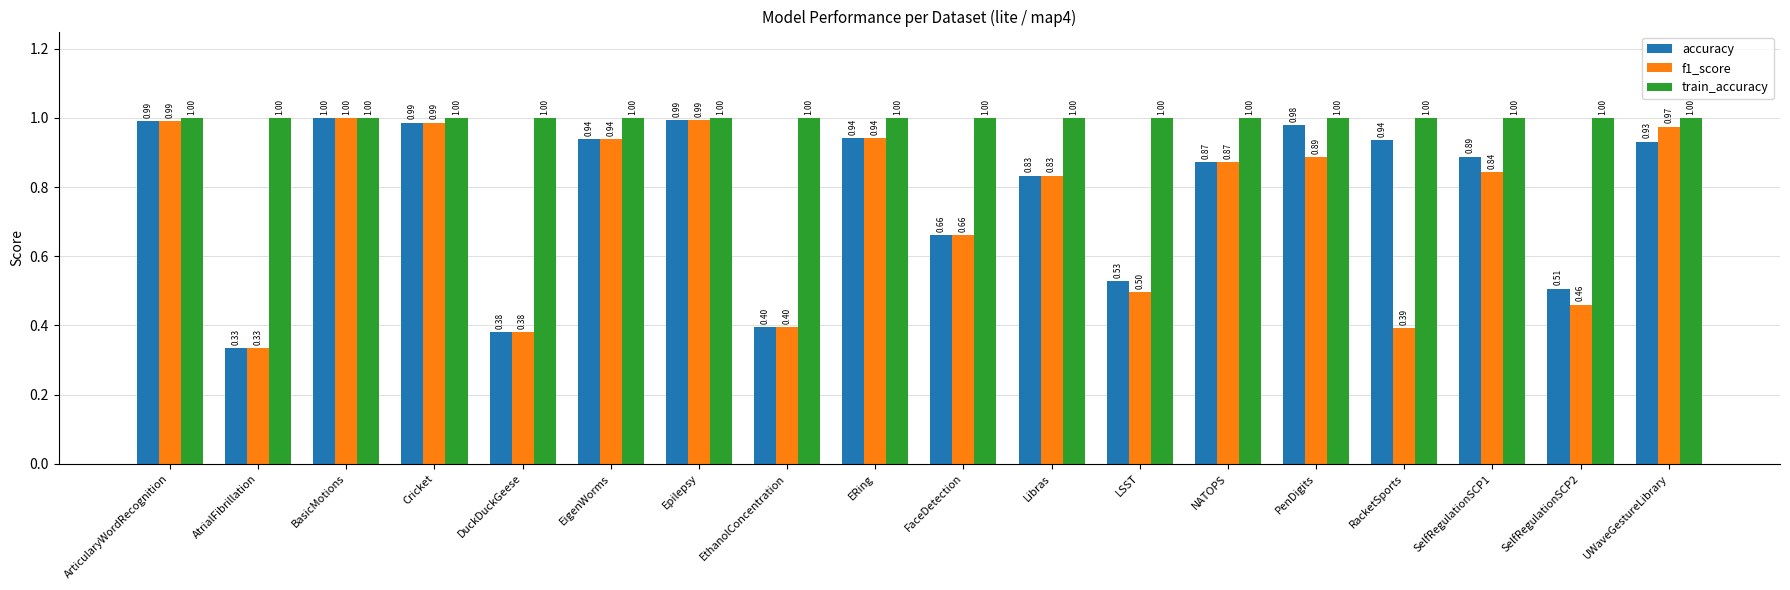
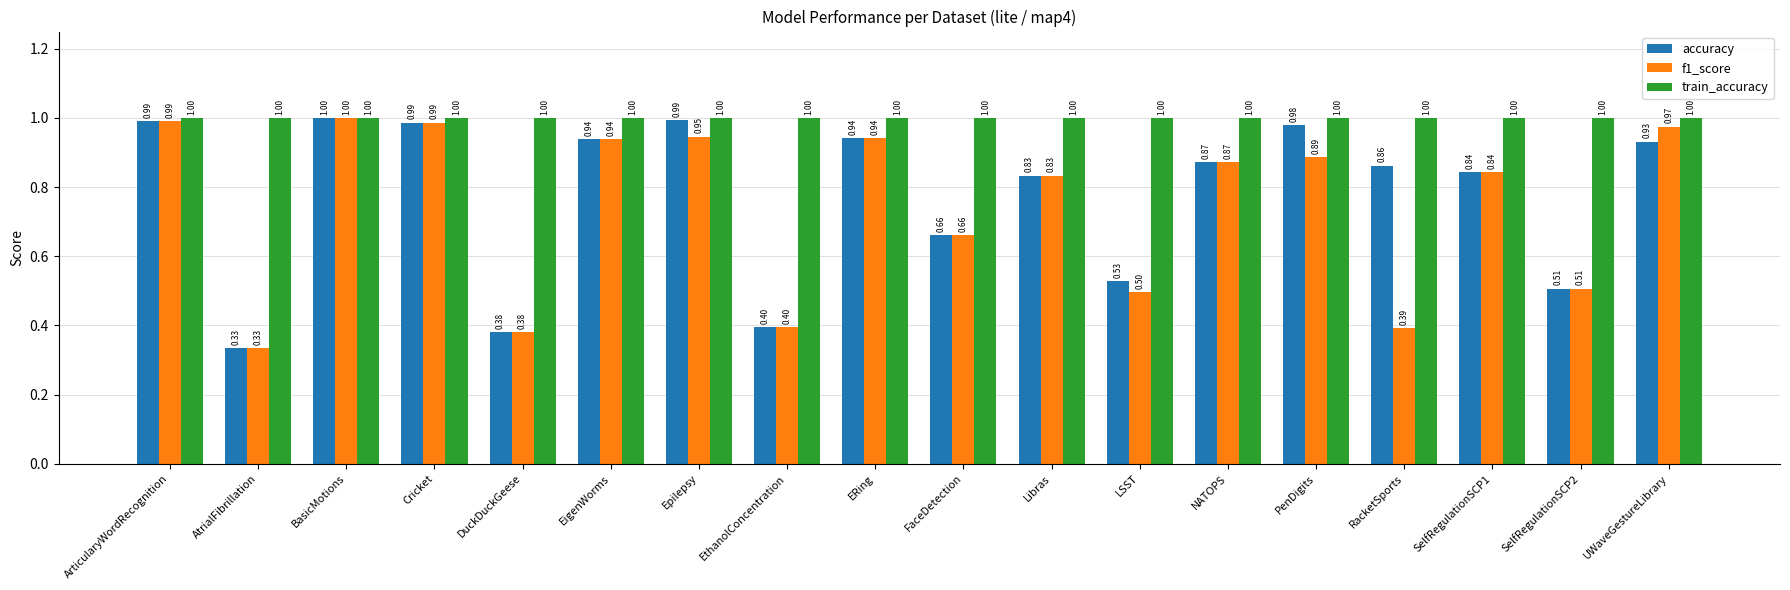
f1_score, Epilepsy: 0.99 -> 0.95
accuracy, RacketSports: 0.94 -> 0.86
accuracy, SelfRegulationSCP1: 0.89 -> 0.84
f1_score, SelfRegulationSCP2: 0.46 -> 0.51
